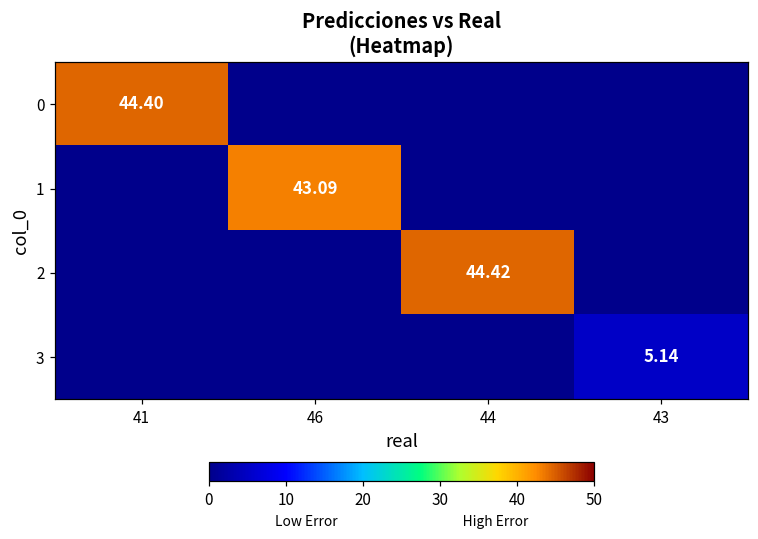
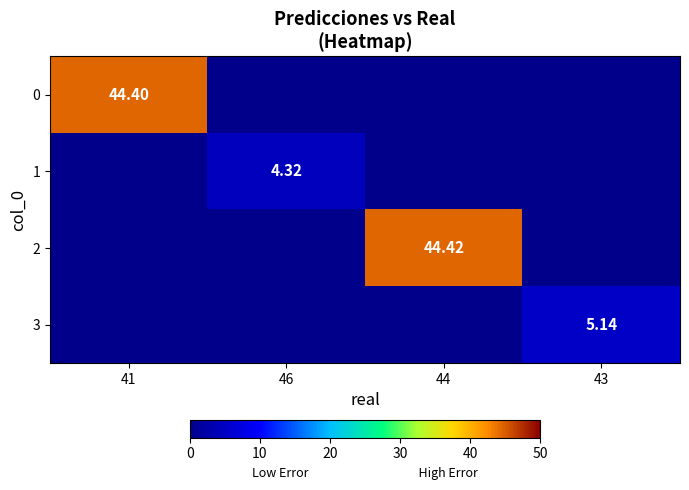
1, 46: 43.09 -> 4.32
